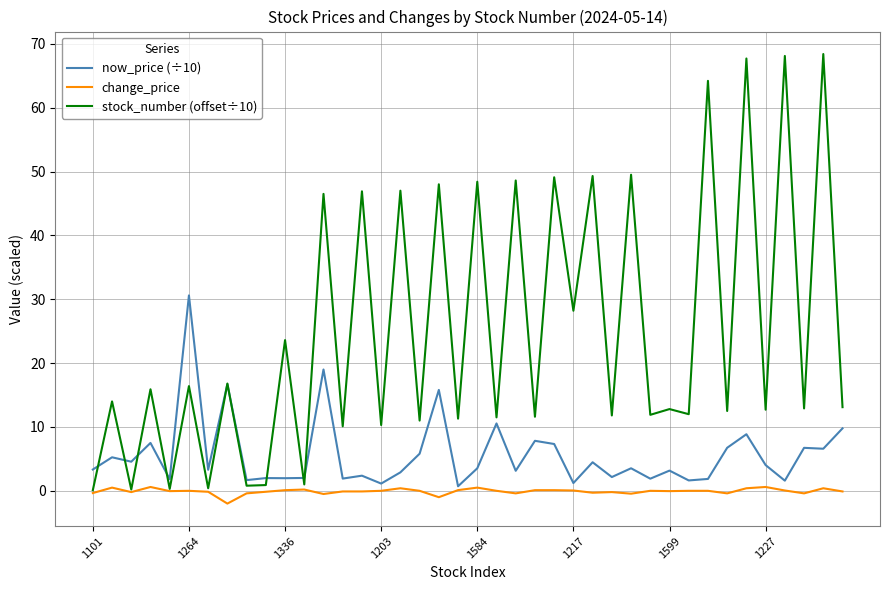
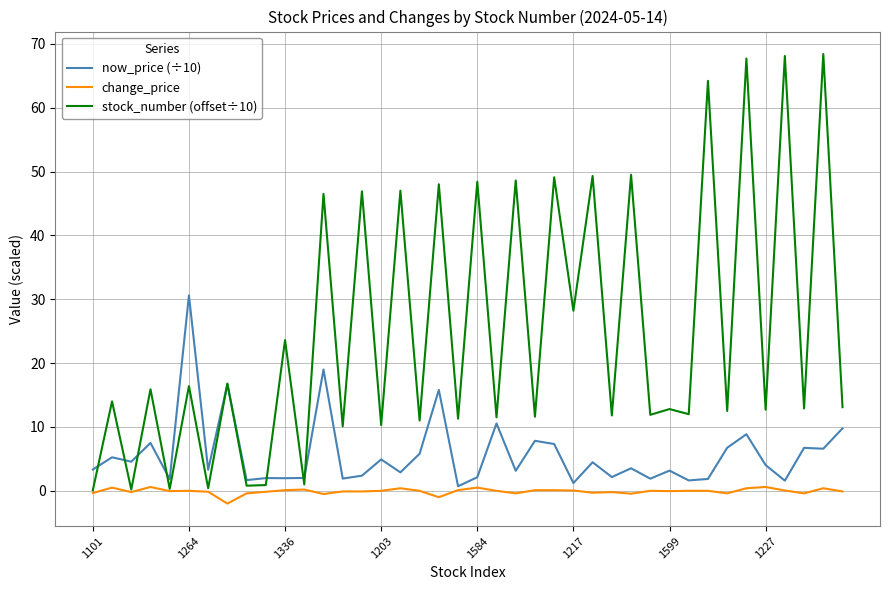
now_price (÷10), 1203: 1 -> 5
now_price (÷10), 1584: 4 -> 2
